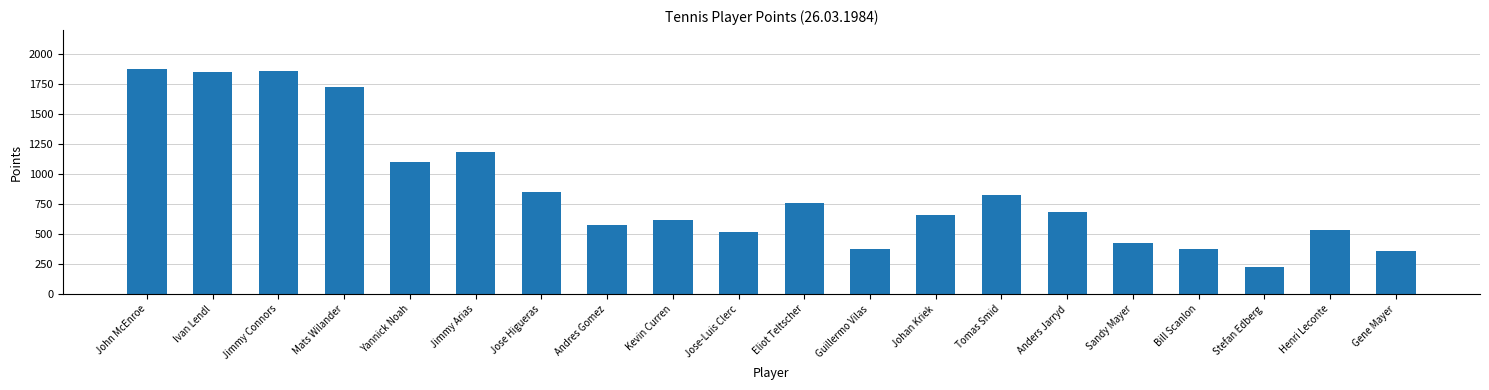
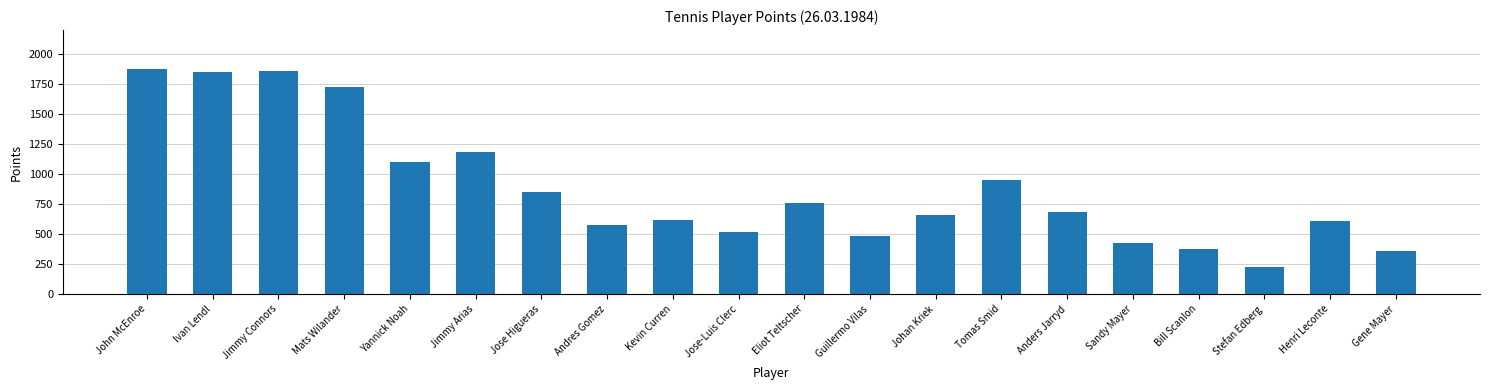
Guillermo Vilas: 380 -> 490
Tomas Smid: 830 -> 950
Henri Leconte: 540 -> 610
